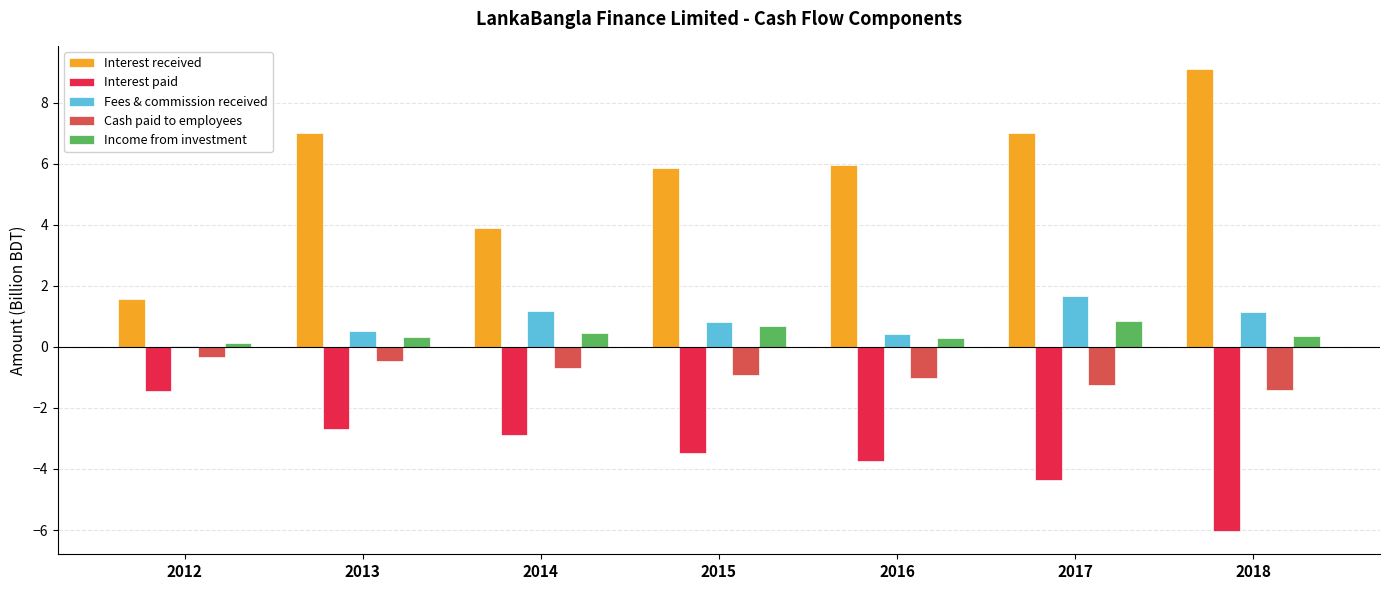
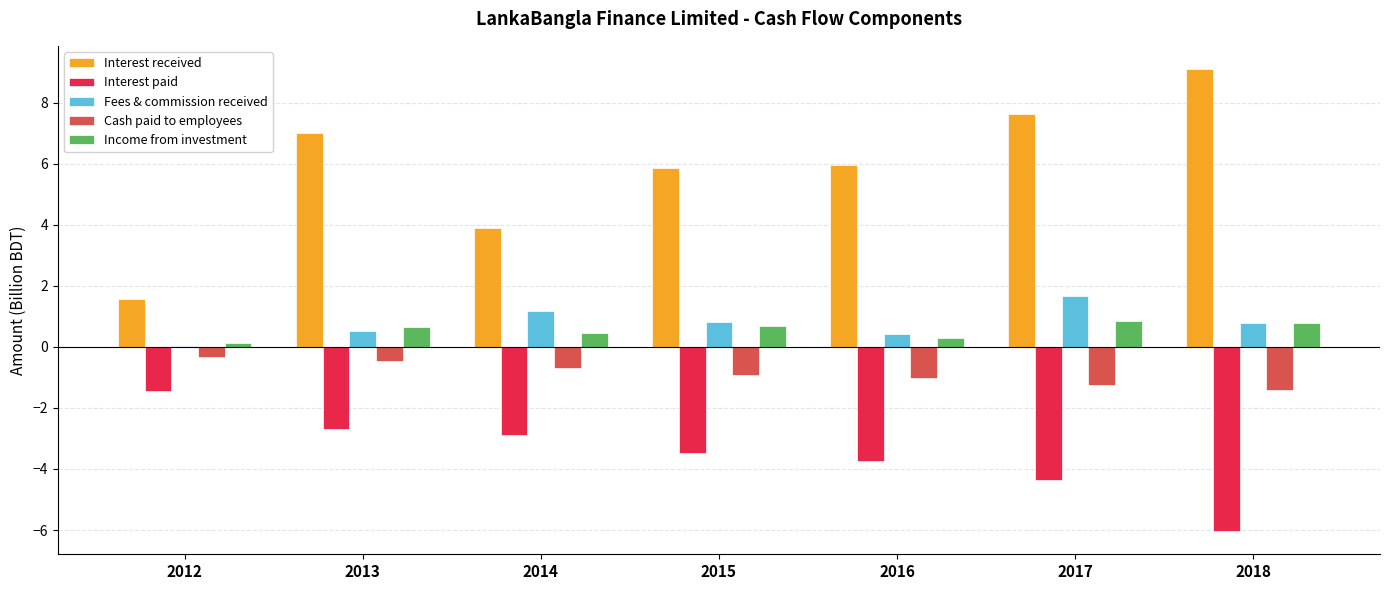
Income from investment, 2013: 0.3 -> 0.6
Interest received, 2017: 7.0 -> 7.6
Fees & commission received, 2018: 1.1 -> 0.8
Income from investment, 2018: 0.4 -> 0.8
